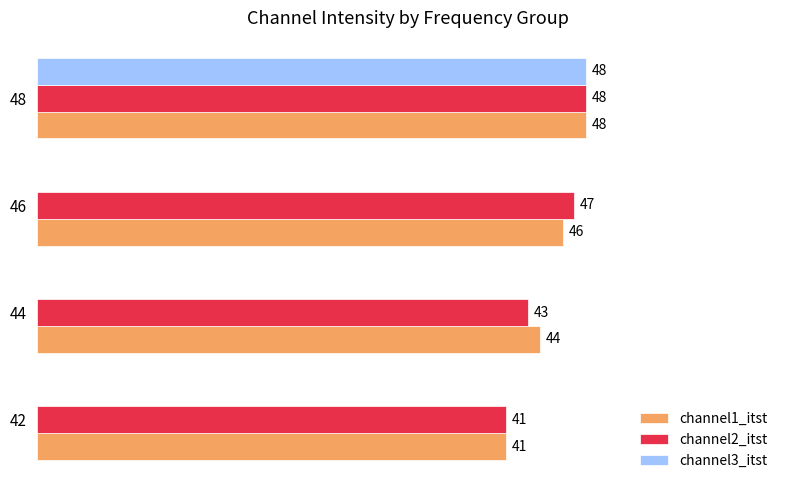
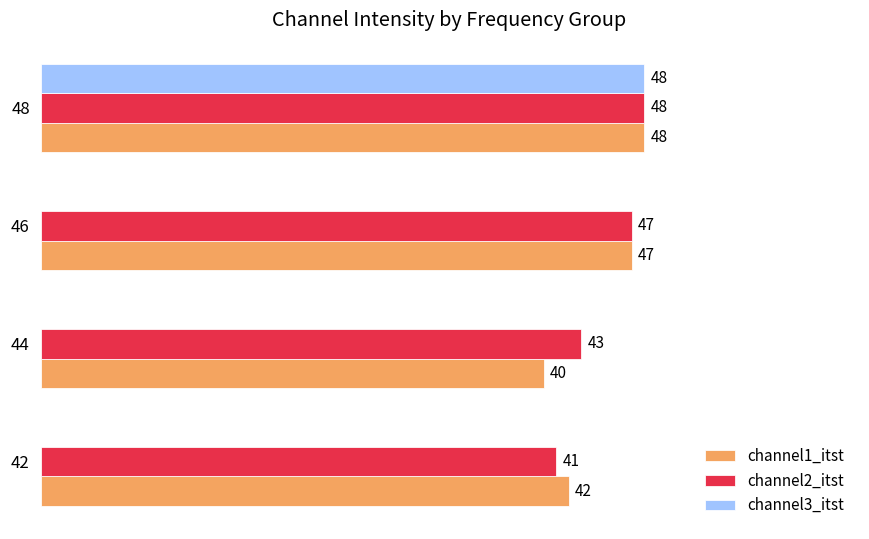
channel1_itst, 46: 46 -> 47
channel1_itst, 44: 44 -> 40
channel1_itst, 42: 41 -> 42
